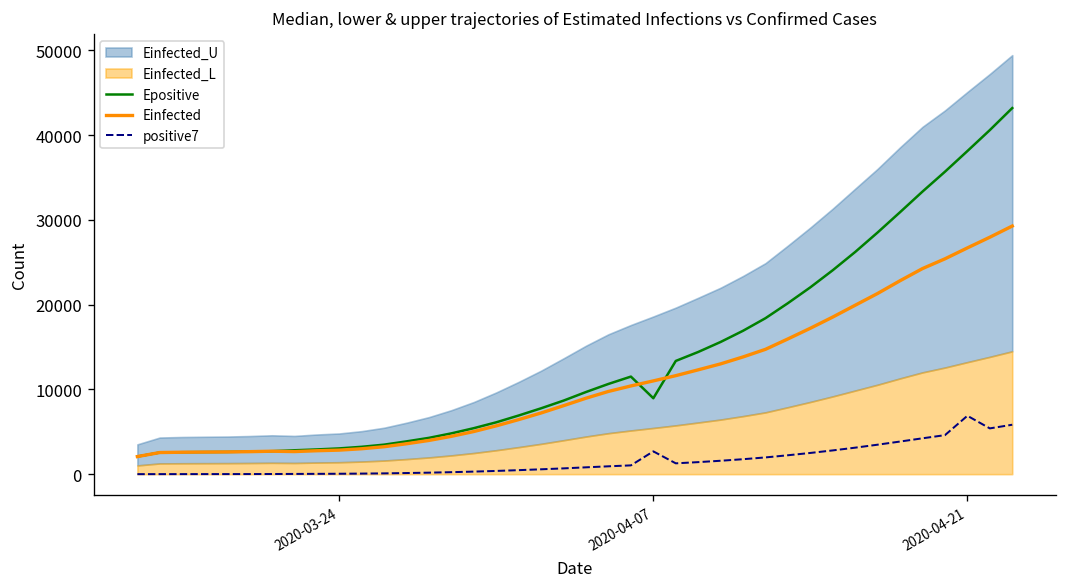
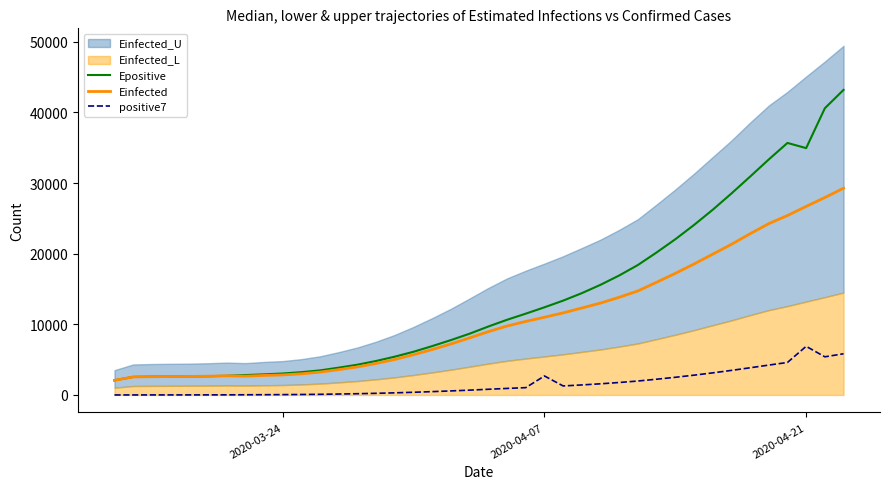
Epositive, 2020-04-07: 9000 -> 12000
Epositive, 2020-04-21: 38000 -> 35000
